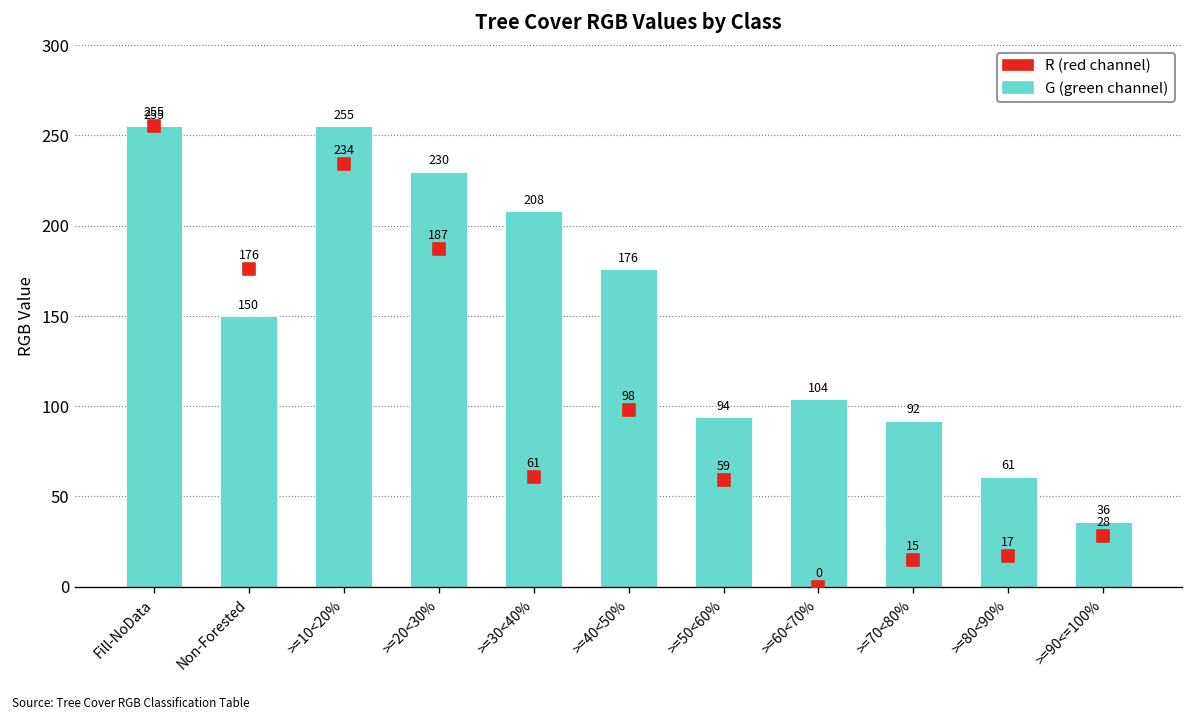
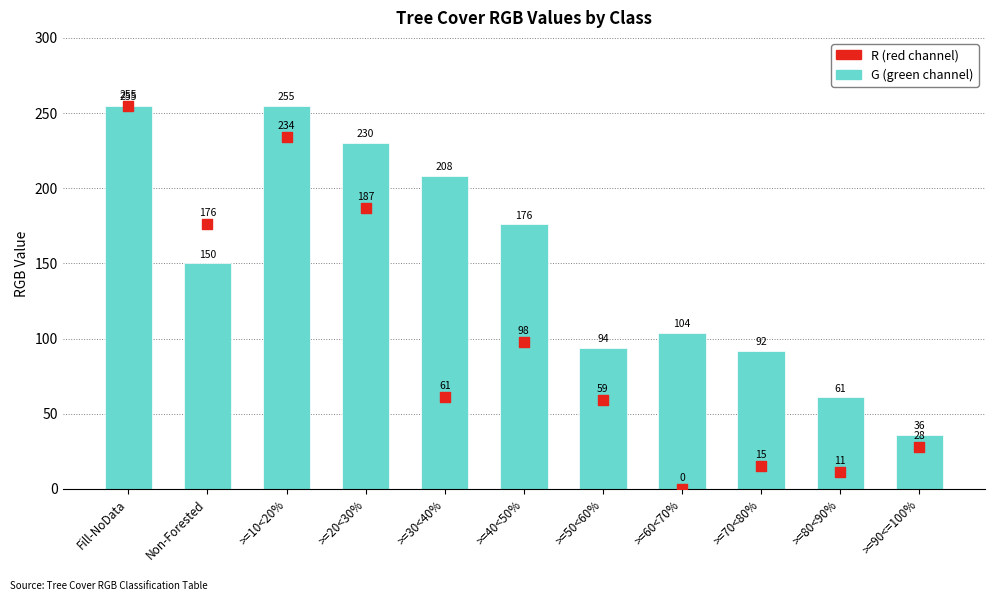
R (red channel), >=80<90%: 17 -> 11
